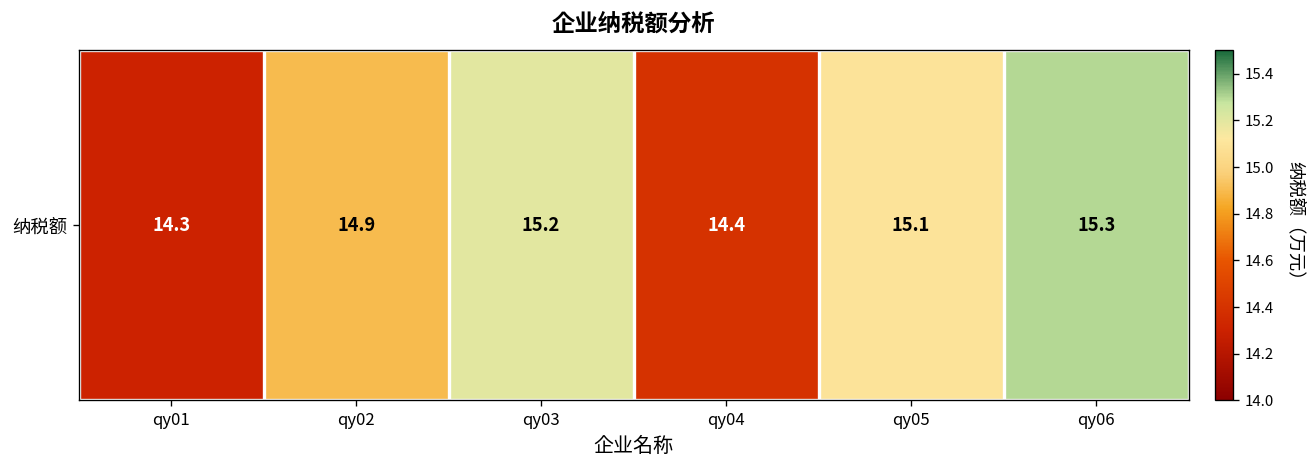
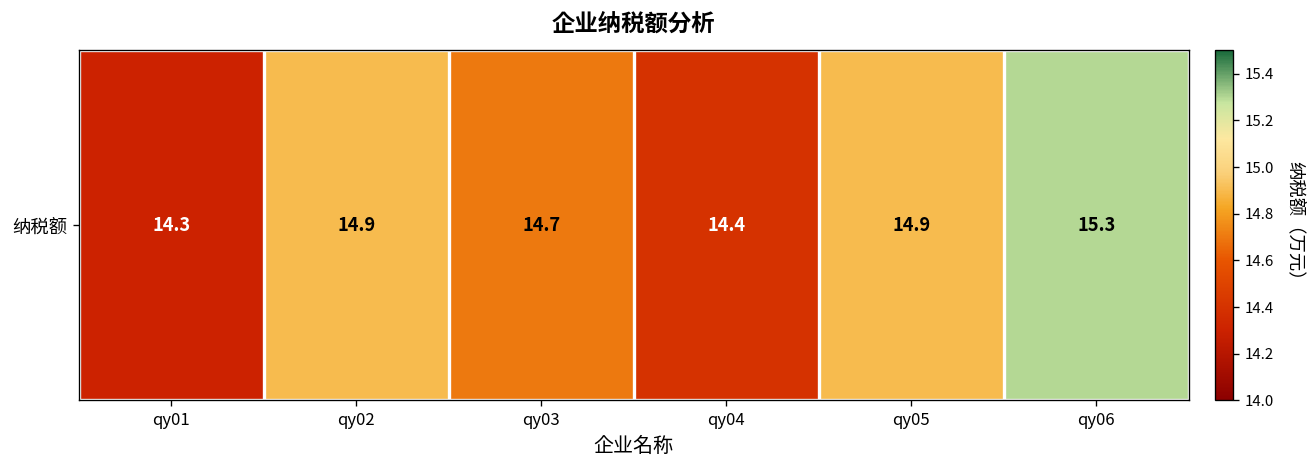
纳税额, qy03: 15.2 -> 14.7
纳税额, qy05: 15.1 -> 14.9
